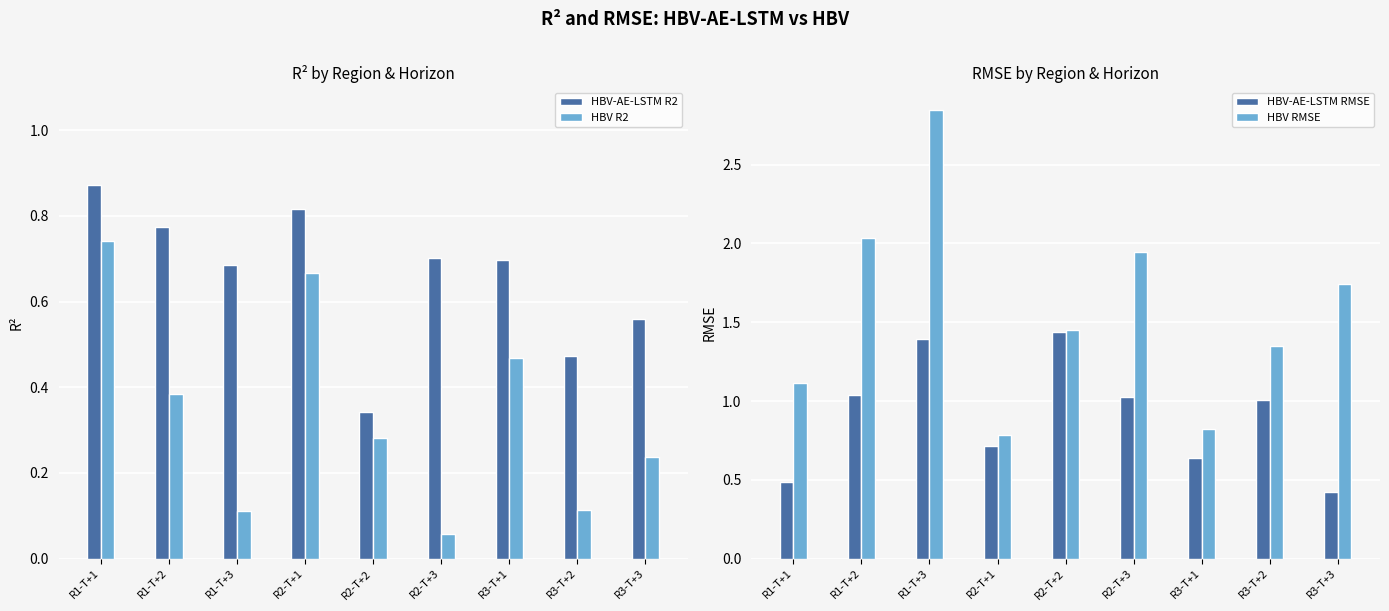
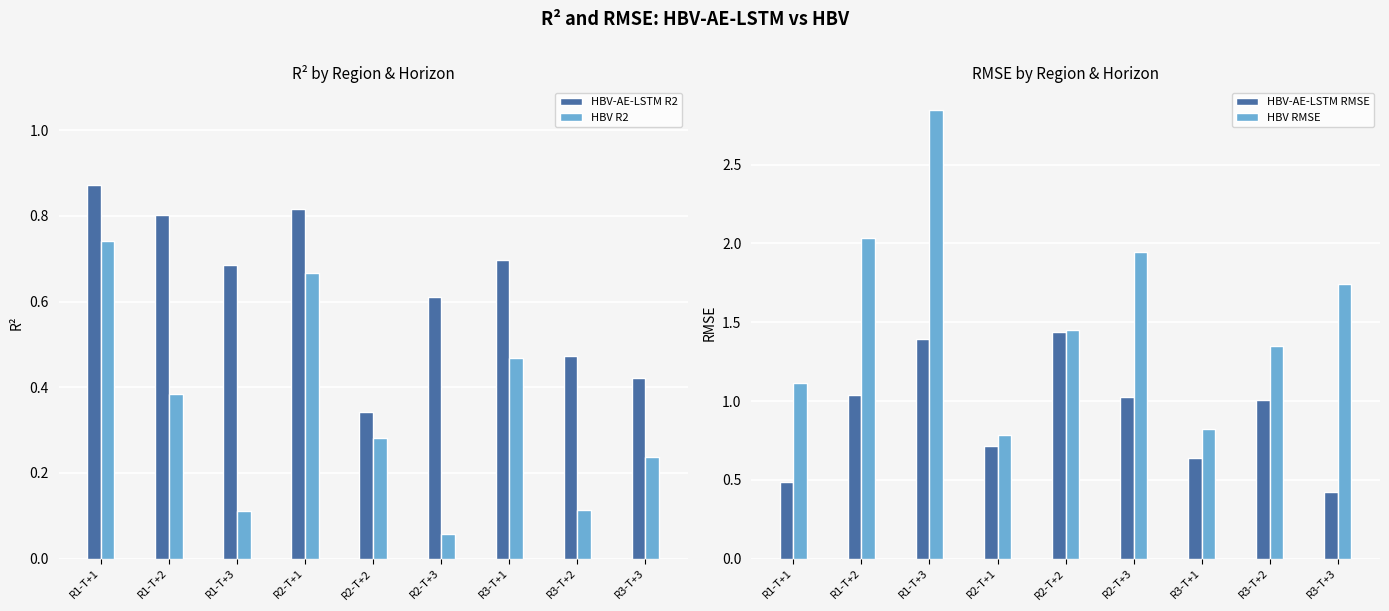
R² by Region & Horizon, HBV-AE-LSTM R2, R1-T+2: 0.77 -> 0.80
R² by Region & Horizon, HBV-AE-LSTM R2, R2-T+3: 0.70 -> 0.61
R² by Region & Horizon, HBV-AE-LSTM R2, R3-T+3: 0.56 -> 0.42
